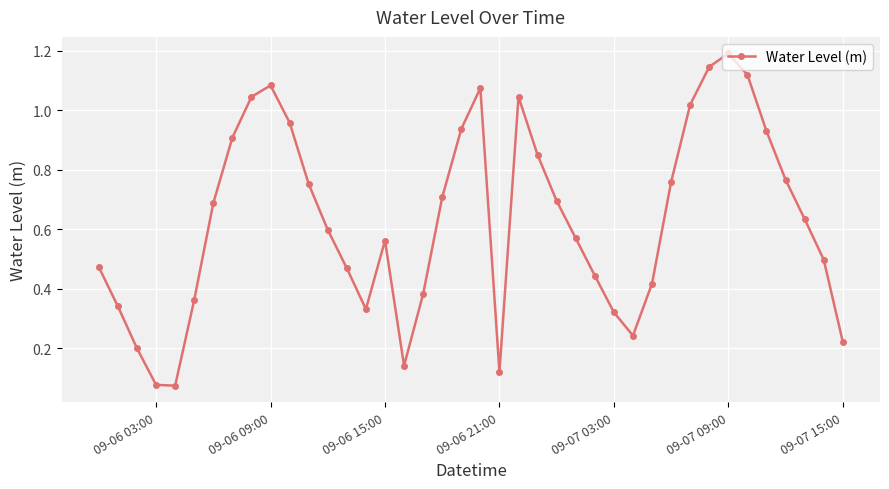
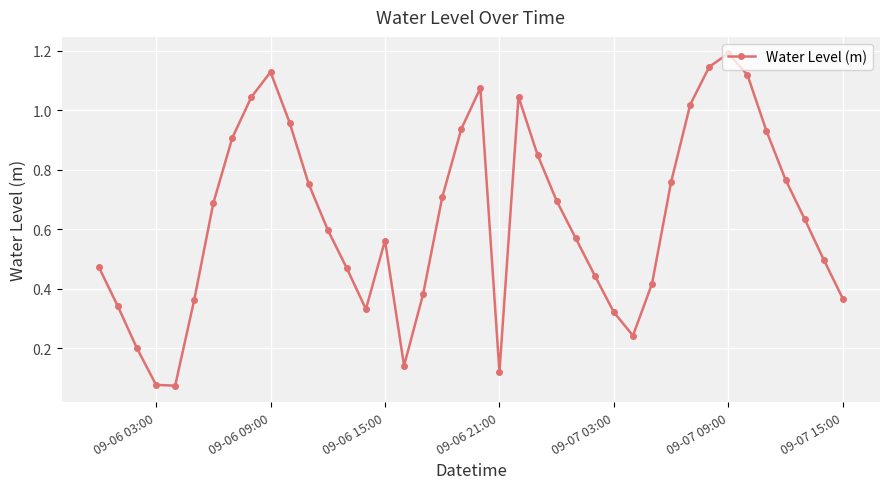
09-06 09:00: 1.08 -> 1.13
09-07 15:00: 0.22 -> 0.37
